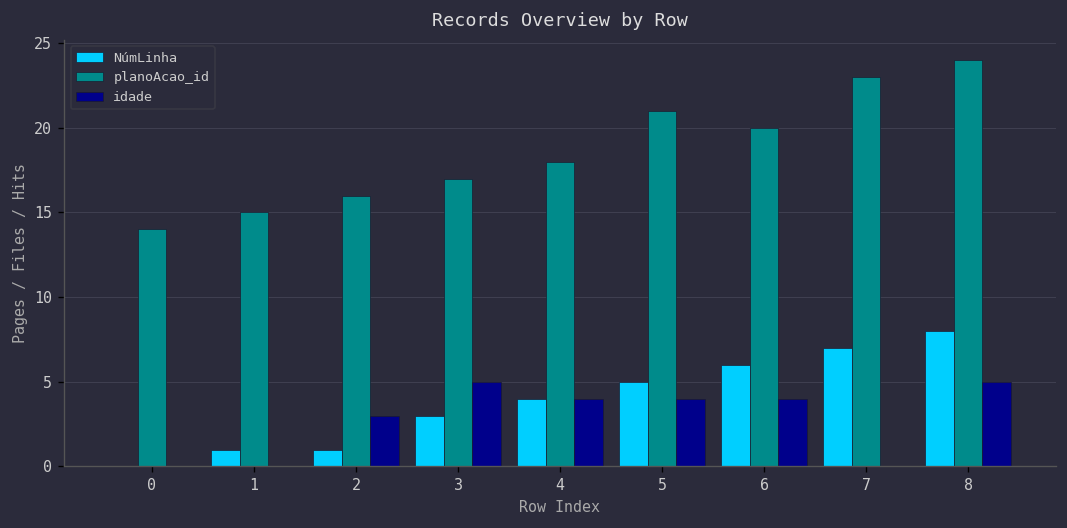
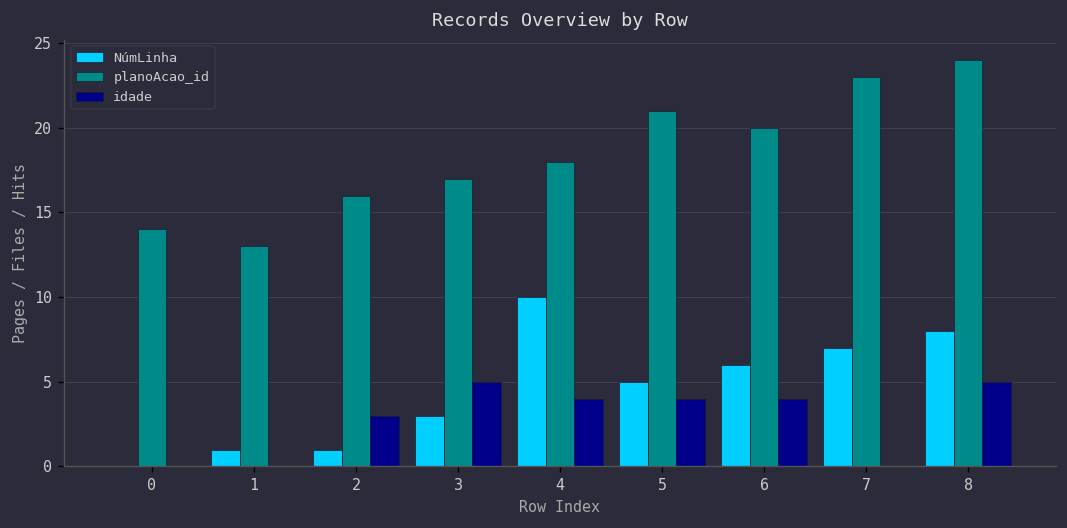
planoAcao_id, 1: 15 -> 13
NúmLinha, 4: 4 -> 10
